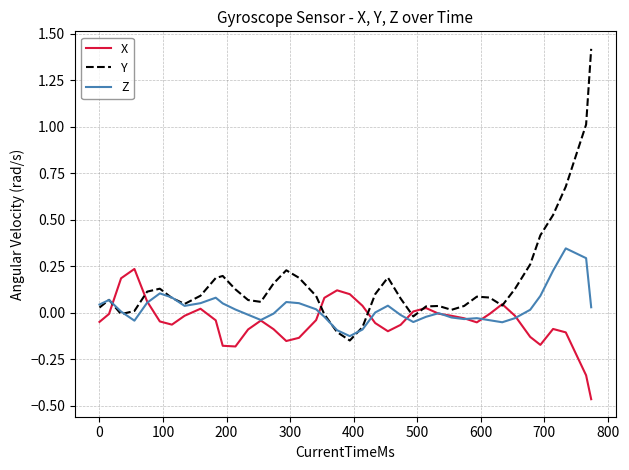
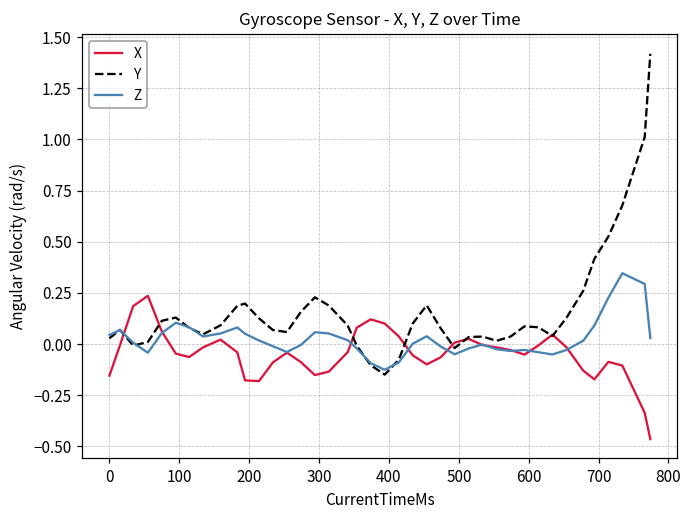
X, 0: -0.05 -> -0.15
